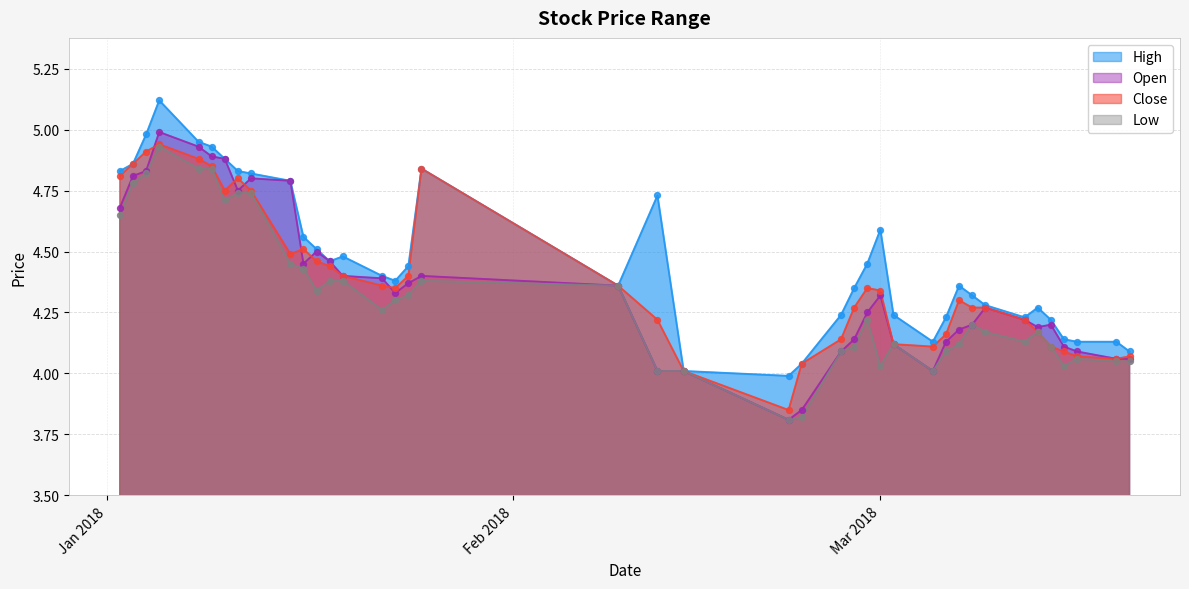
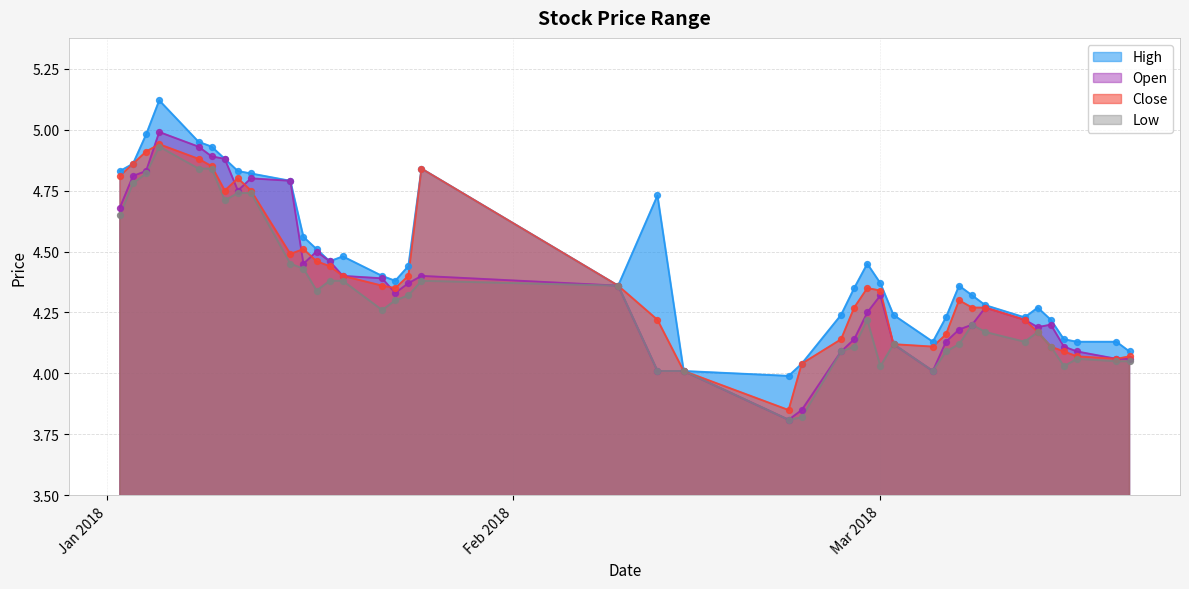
High, Mar 2018: 4.59 -> 4.37
